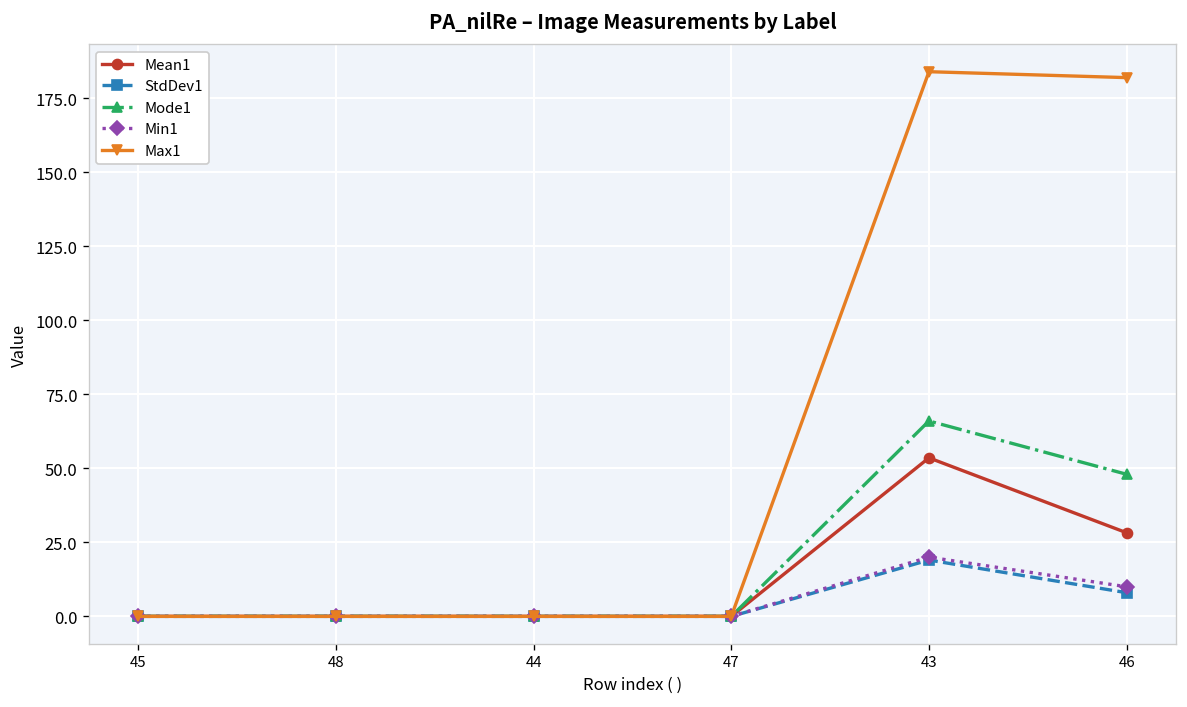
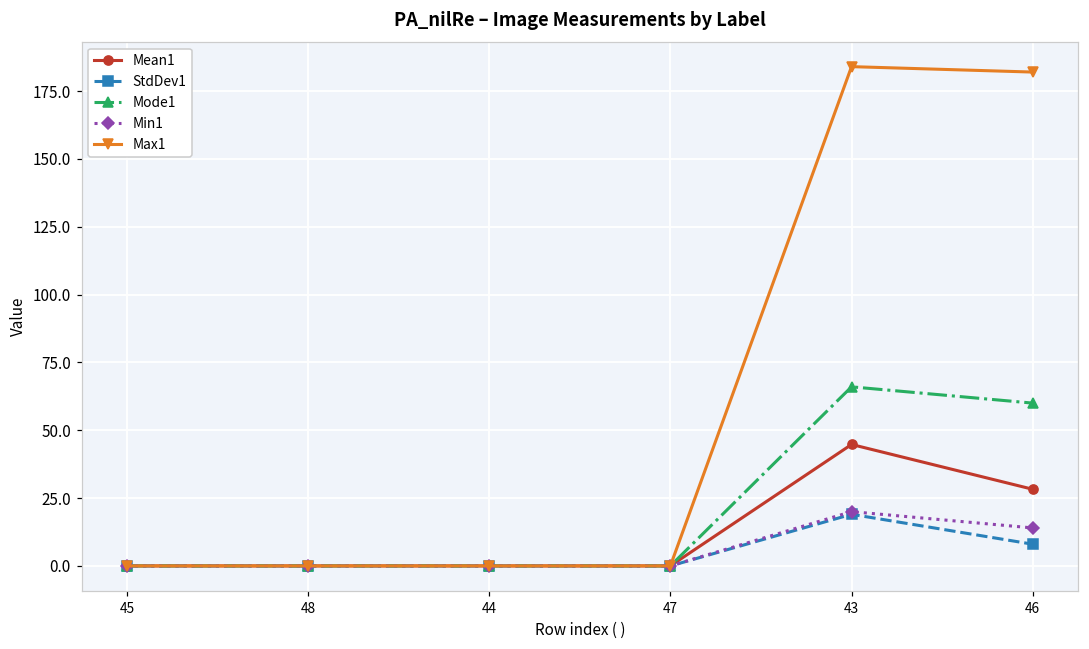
Mean1, 43: 54 -> 45
Mode1, 46: 48 -> 60
Min1, 46: 10 -> 14
